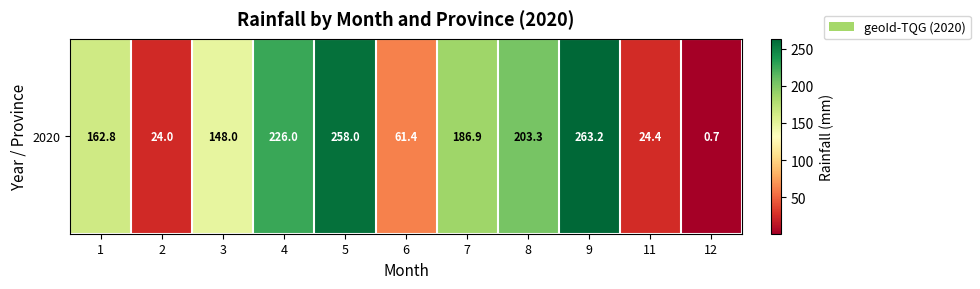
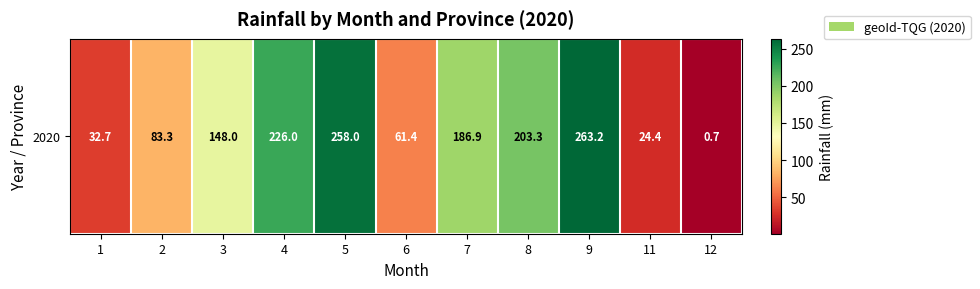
2020, 1: 162.8 -> 32.7
2020, 2: 24.0 -> 83.3
